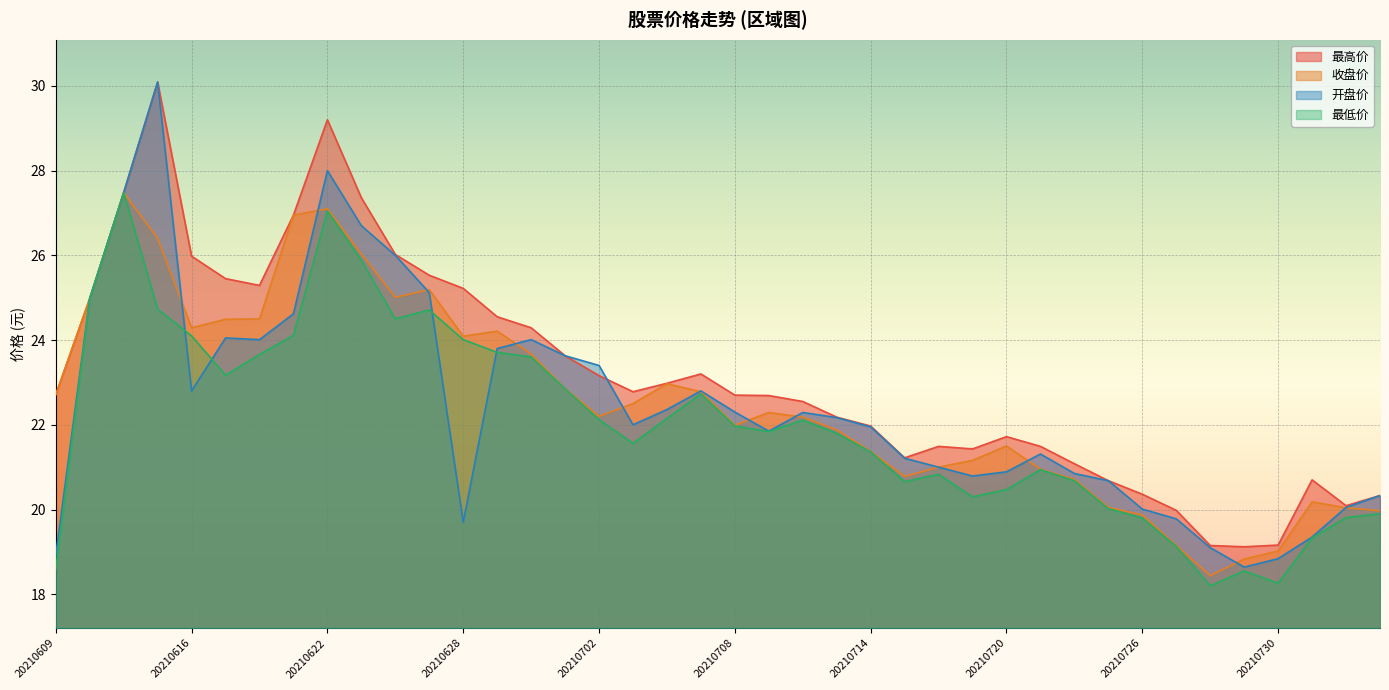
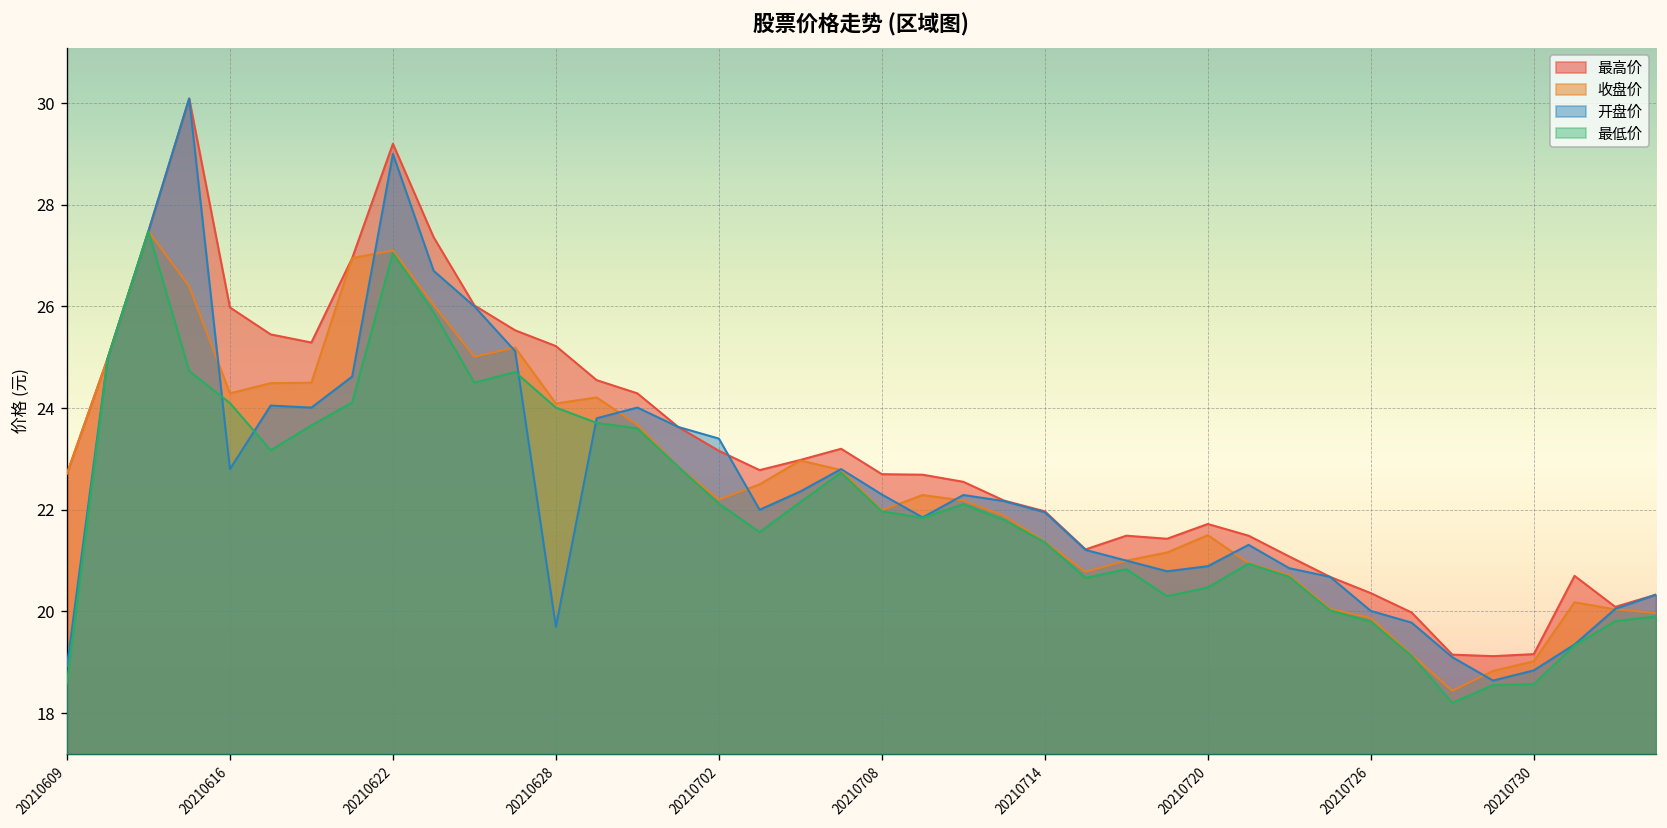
开盘价, 20210622: 28 -> 29
最低价, 20210730: 18.3 -> 18.6
